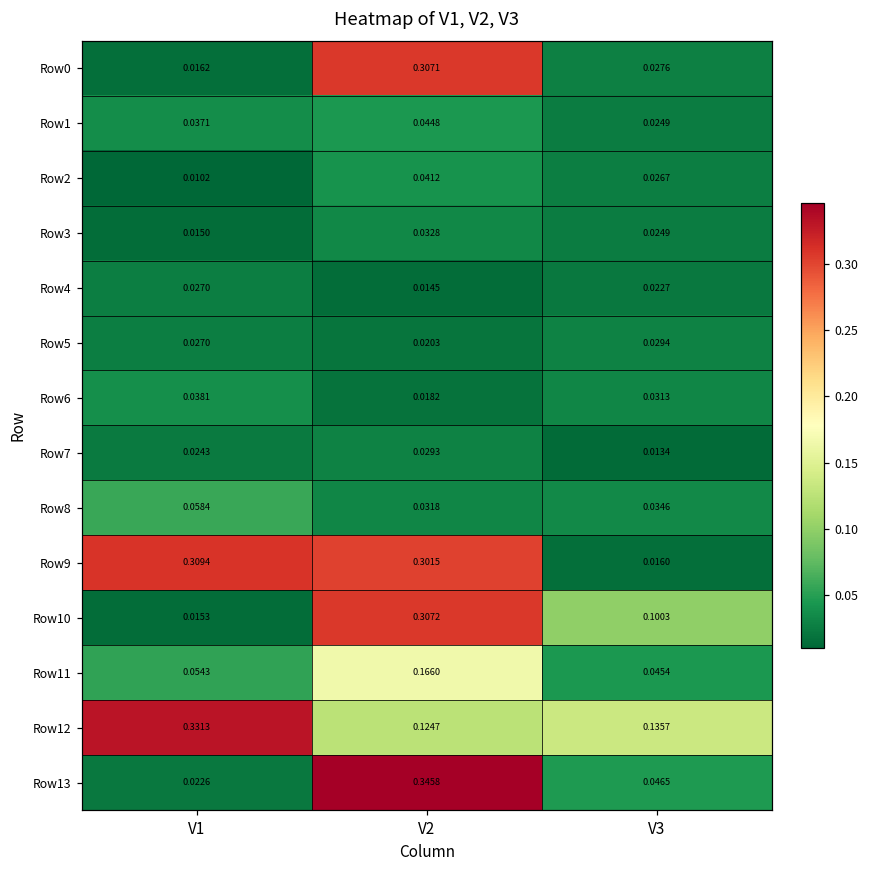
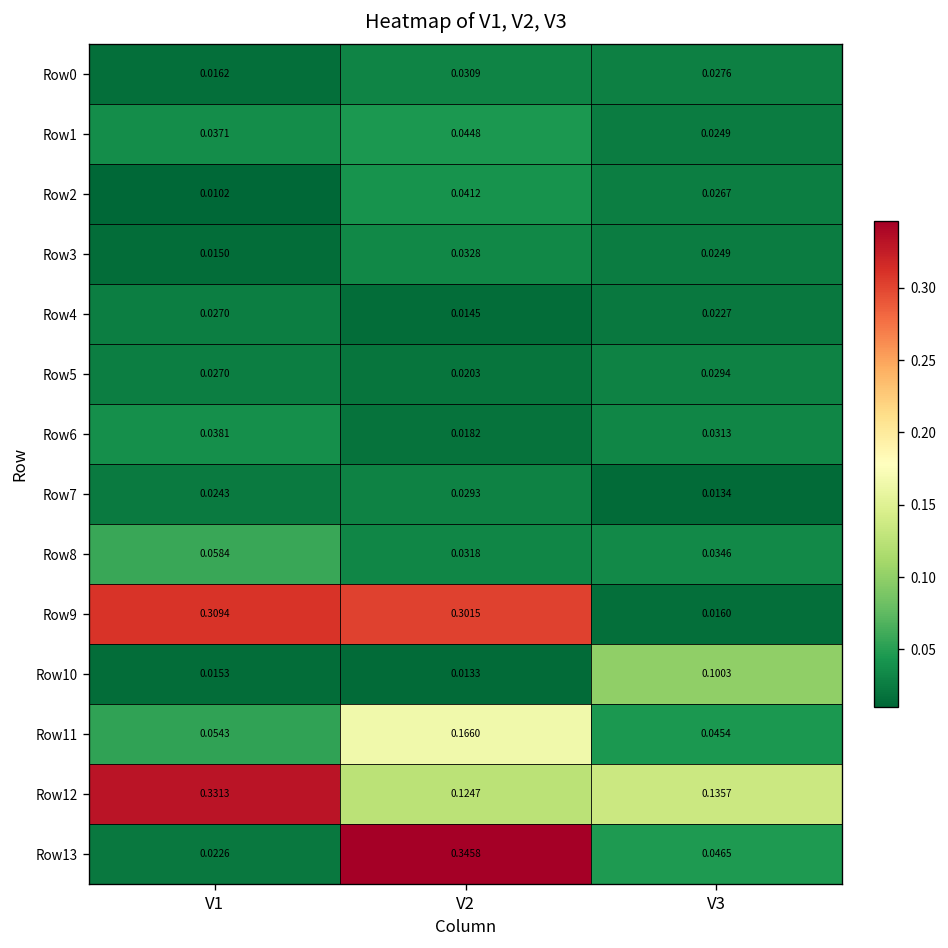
Row0, V2: 0.3071 -> 0.0309
Row10, V2: 0.3072 -> 0.0133
